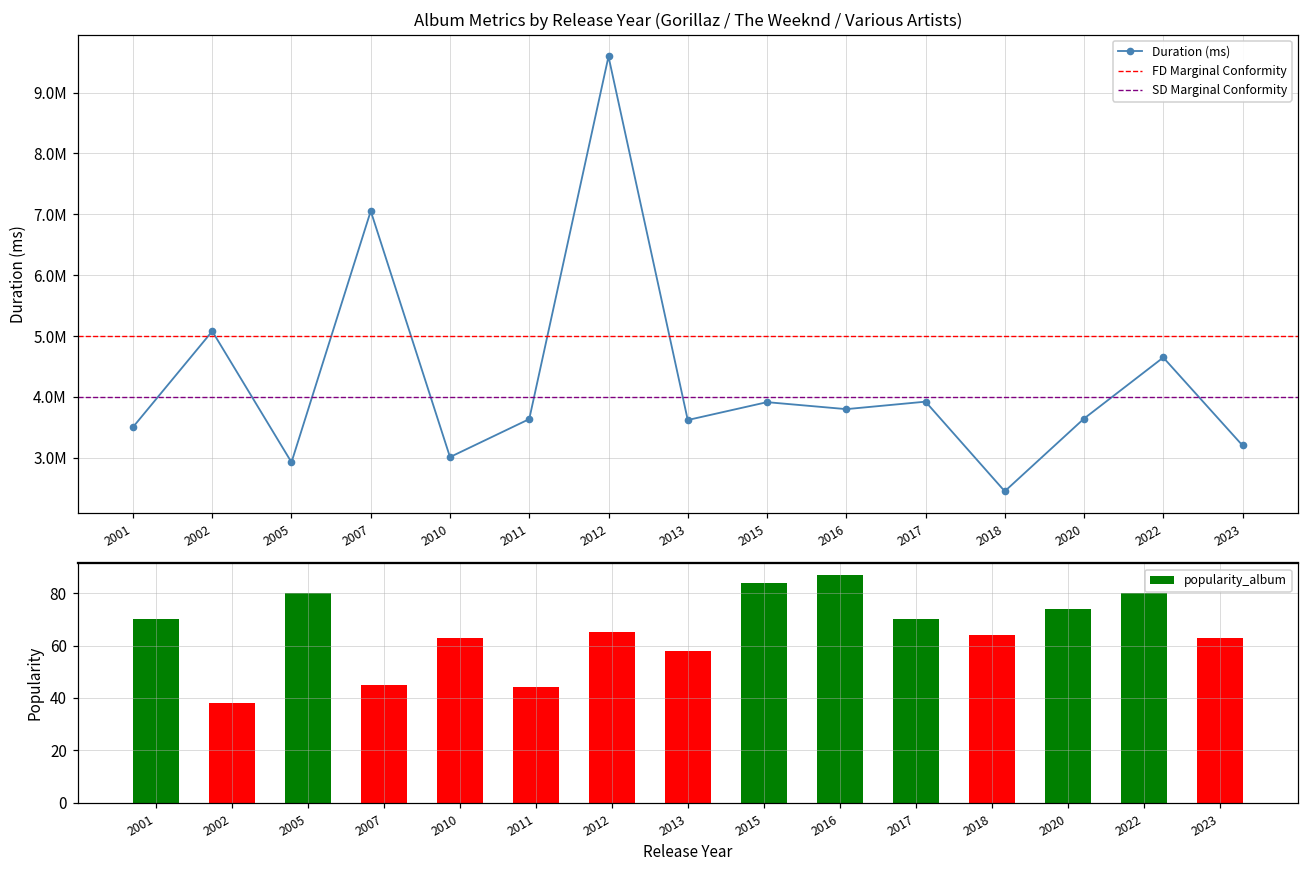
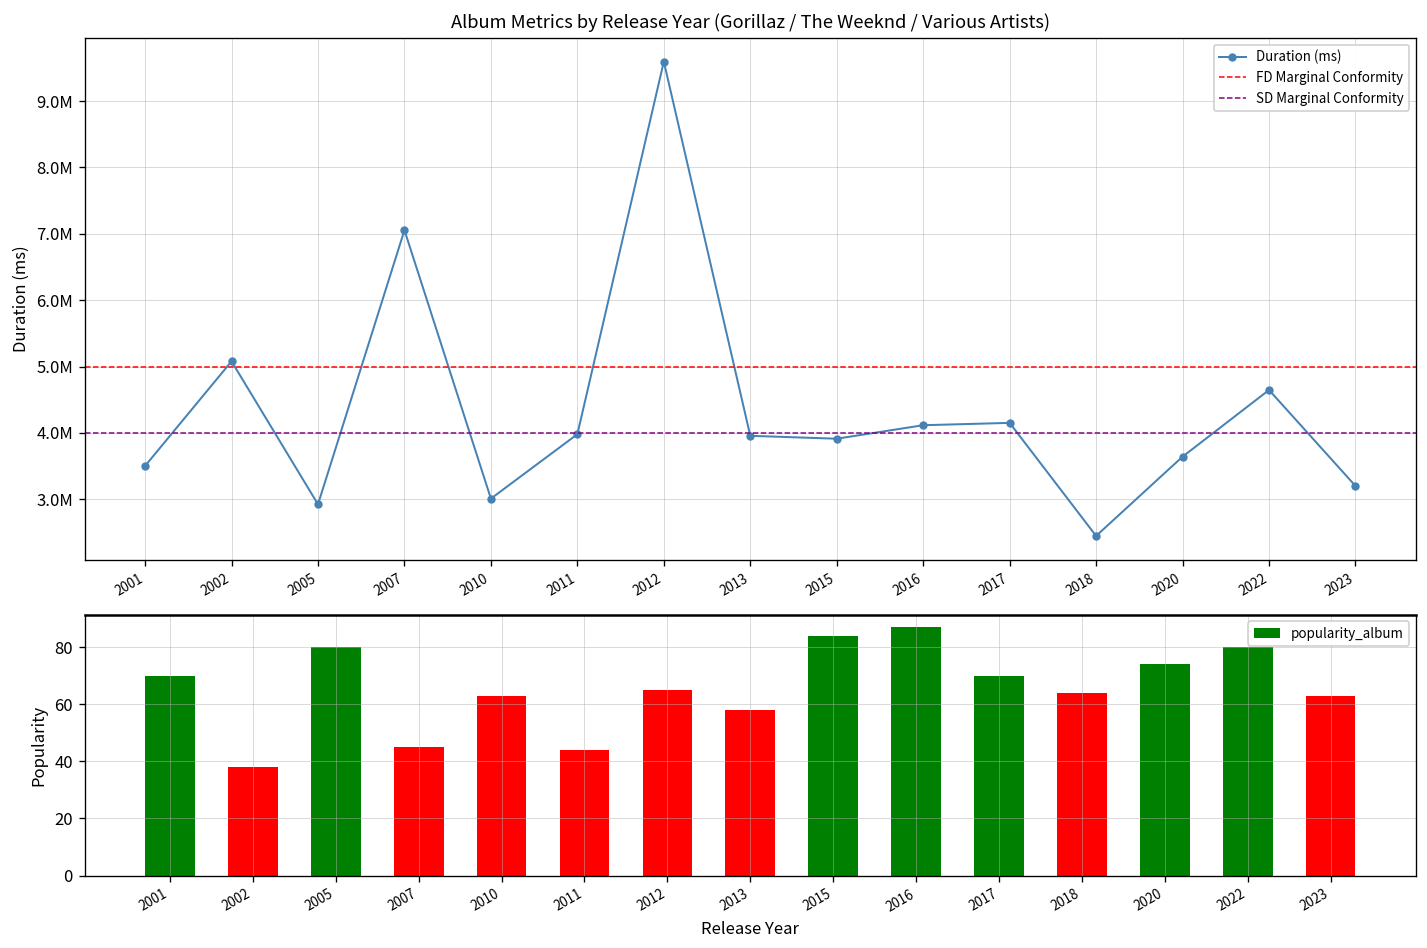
Album Metrics by Release Year (Gorillaz / The Weeknd / Various Artists), 2011: 3600000 -> 4000000
Album Metrics by Release Year (Gorillaz / The Weeknd / Various Artists), 2013: 3600000 -> 4000000
Album Metrics by Release Year (Gorillaz / The Weeknd / Various Artists), 2016: 3800000 -> 4100000
Album Metrics by Release Year (Gorillaz / The Weeknd / Various Artists), 2017: 3900000 -> 4200000
